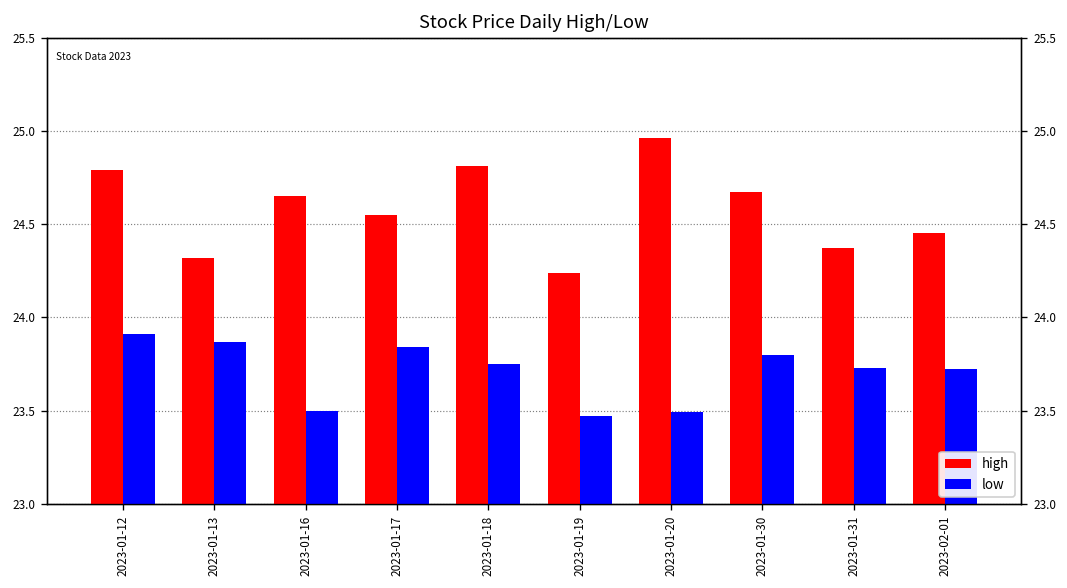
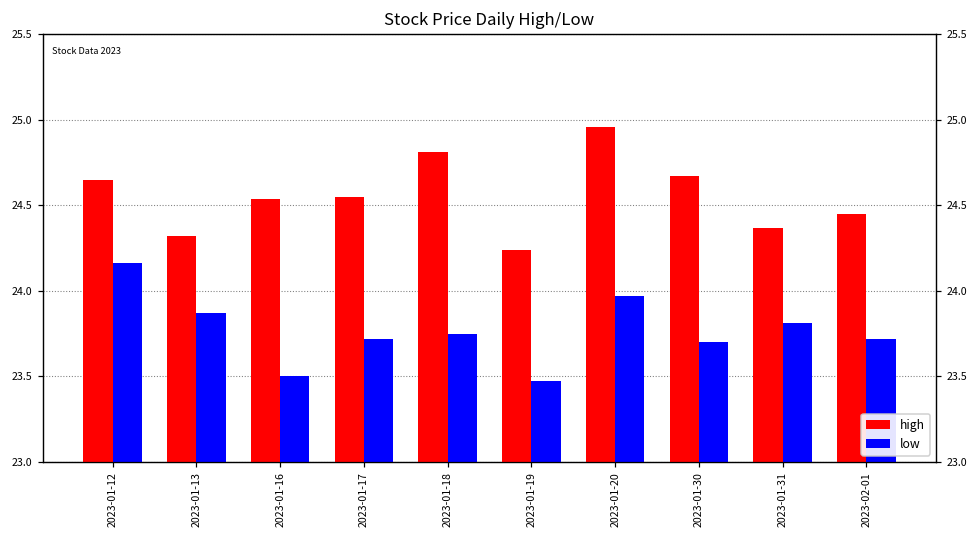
high, 2023-01-12: 24.79 -> 24.65
low, 2023-01-12: 23.91 -> 24.16
high, 2023-01-16: 24.65 -> 24.54
low, 2023-01-17: 23.84 -> 23.72
low, 2023-01-20: 23.49 -> 23.97
low, 2023-01-30: 23.8 -> 23.7
low, 2023-01-31: 23.73 -> 23.81
